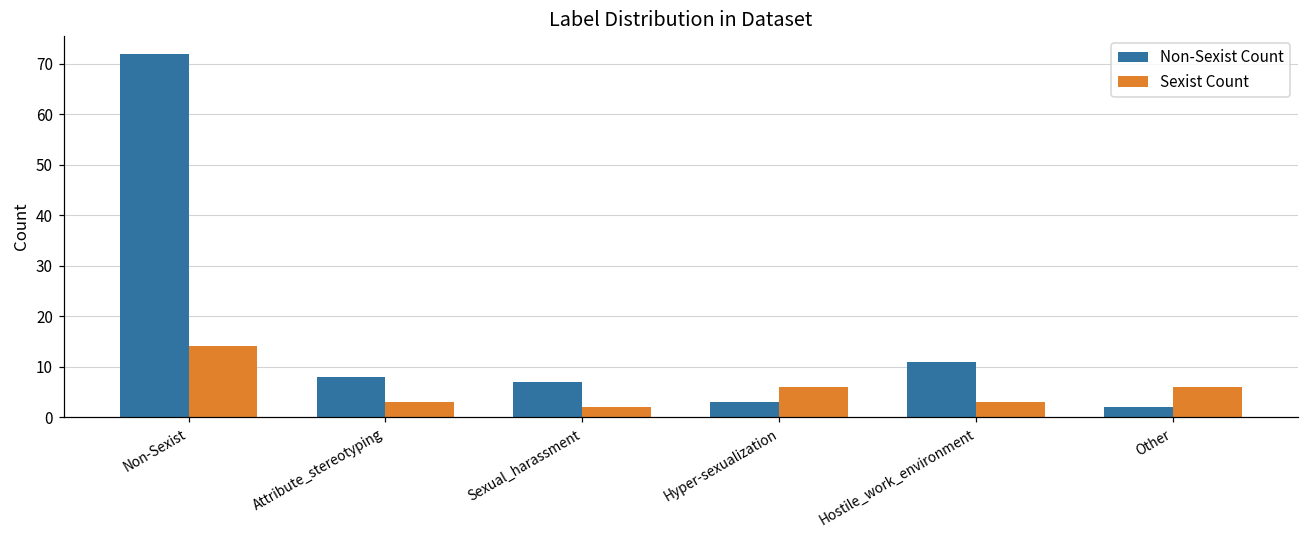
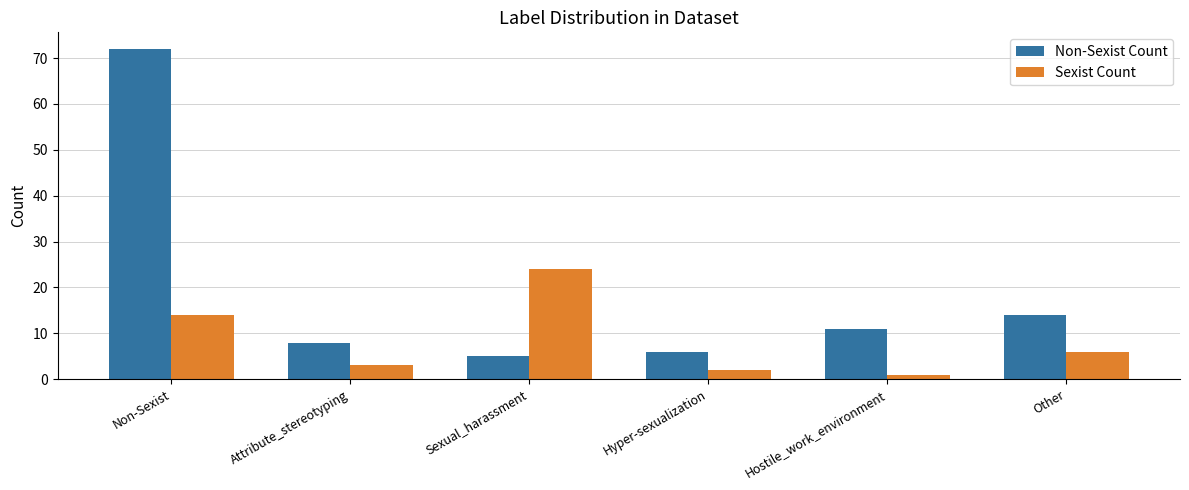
Non-Sexist Count, Sexual_harassment: 7 -> 5
Sexist Count, Sexual_harassment: 2 -> 24
Non-Sexist Count, Hyper-sexualization: 3 -> 6
Sexist Count, Hyper-sexualization: 6 -> 2
Sexist Count, Hostile_work_environment: 3 -> 1
Non-Sexist Count, Other: 2 -> 14
